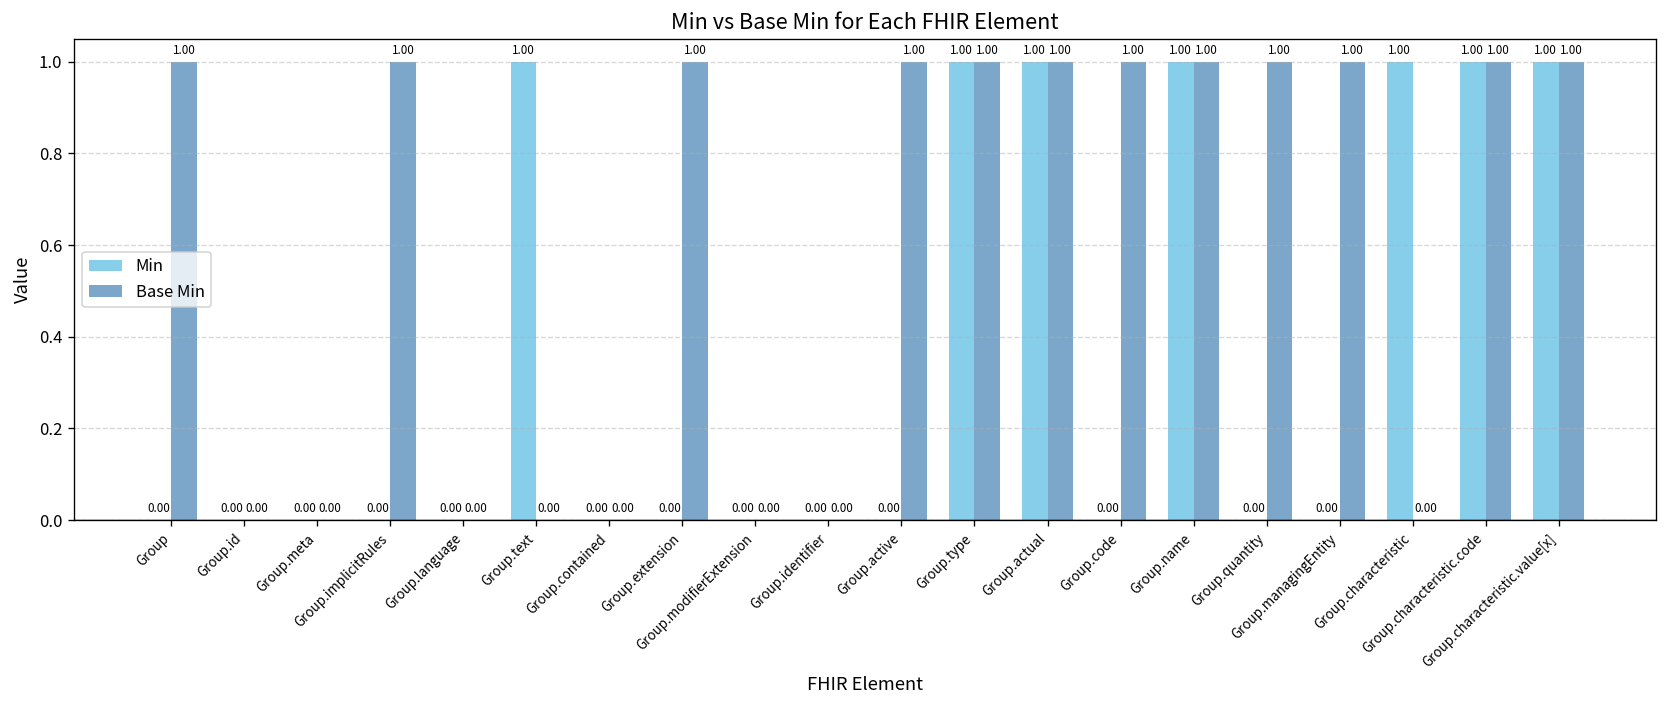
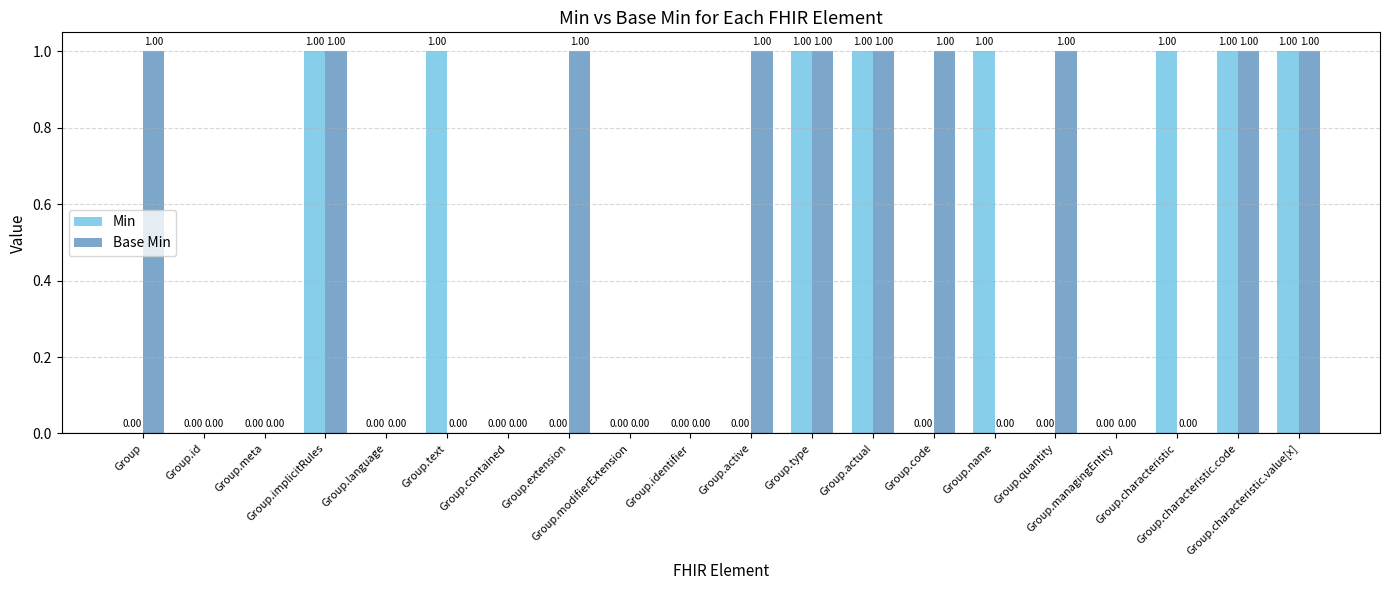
Min, Group.implicitRules: 0.00 -> 1.00
Base Min, Group.name: 1.00 -> 0.00
Base Min, Group.managingEntity: 1.00 -> 0.00
